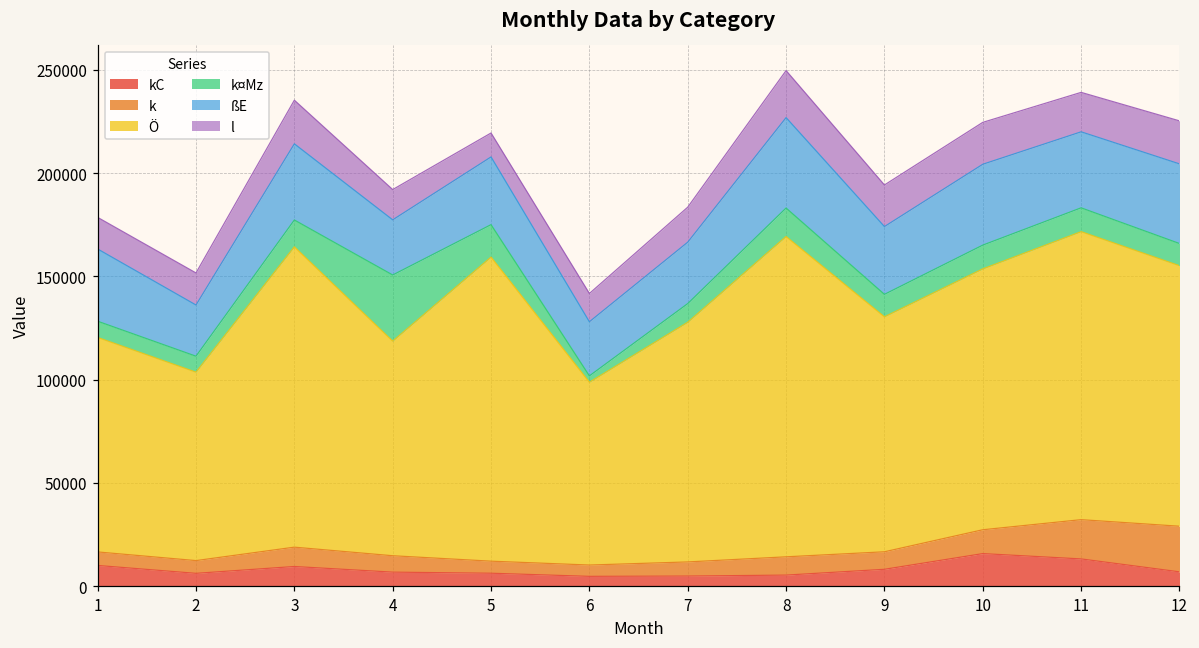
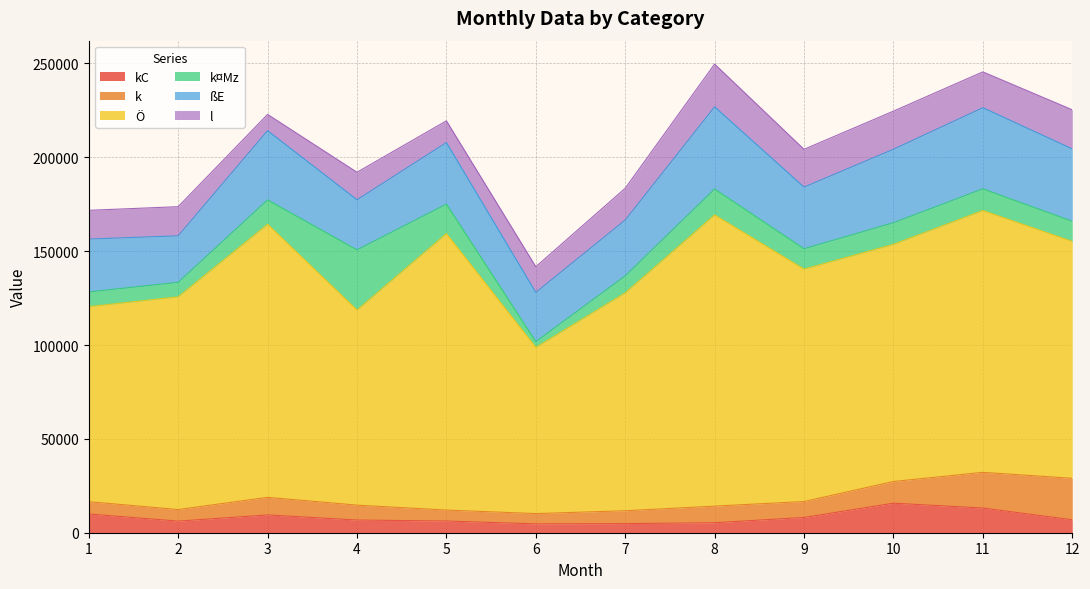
ßE, 1: 35000 -> 28000
Ö, 2: 91000 -> 113000
l, 3: 21000 -> 9000
Ö, 9: 114000 -> 124000
ßE, 11: 37000 -> 43000
